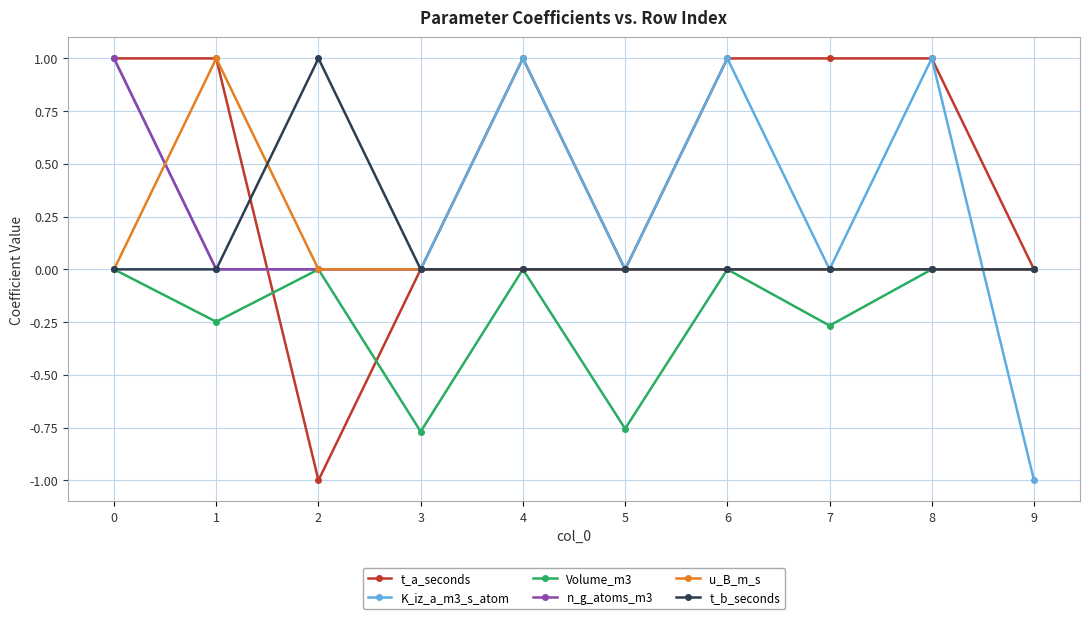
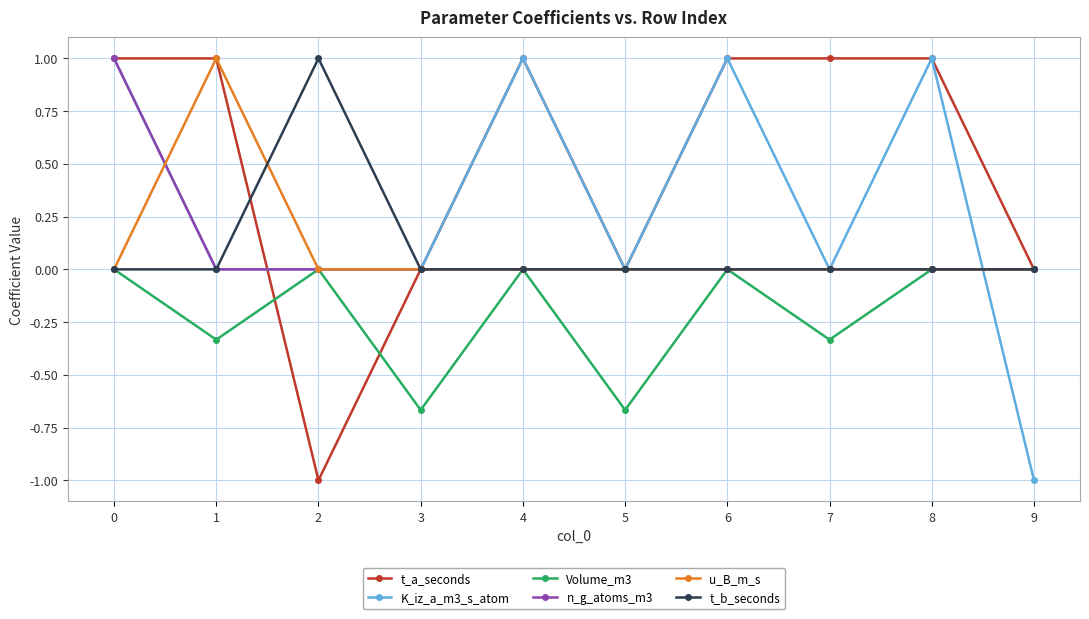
Volume_m3, 1: -0.25 -> -0.33
Volume_m3, 3: -0.77 -> -0.67
Volume_m3, 5: -0.76 -> -0.67
Volume_m3, 7: -0.27 -> -0.33
